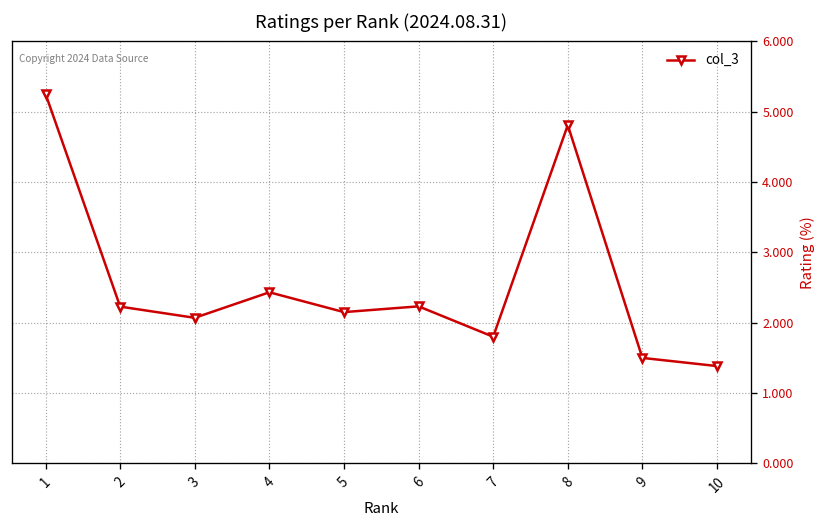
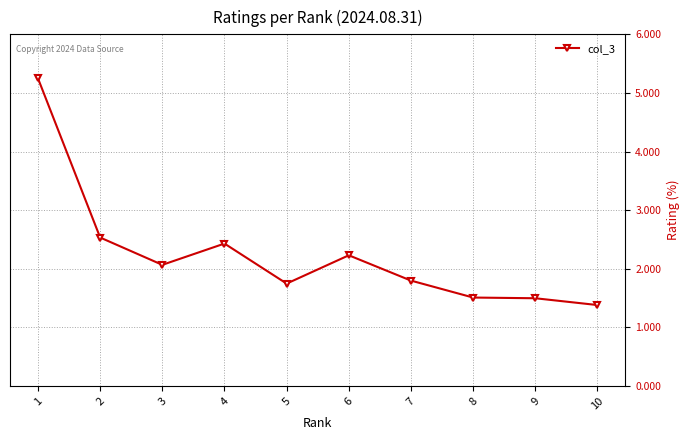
2: 2.2 -> 2.5
5: 2.1 -> 1.7
8: 4.8 -> 1.5
